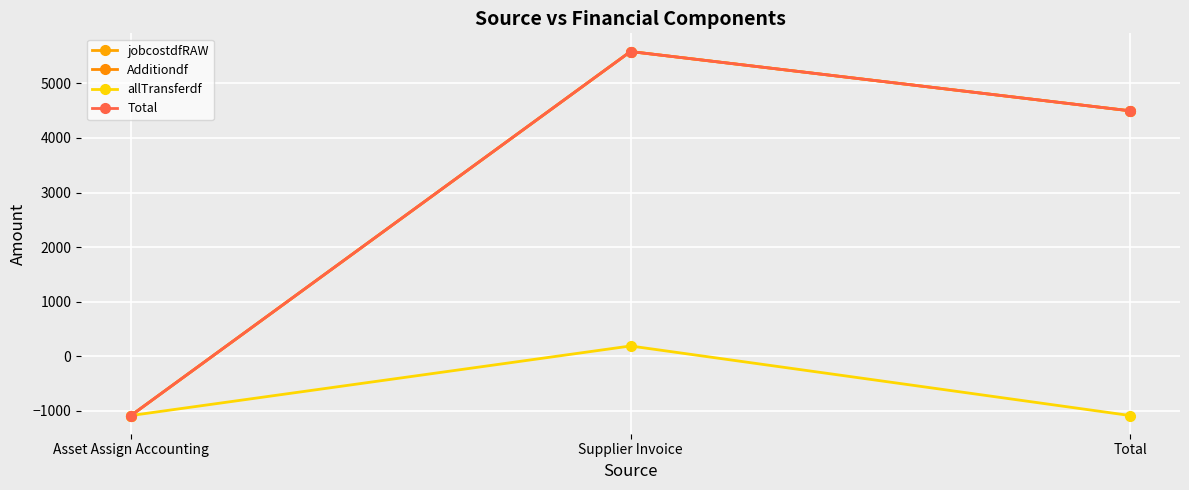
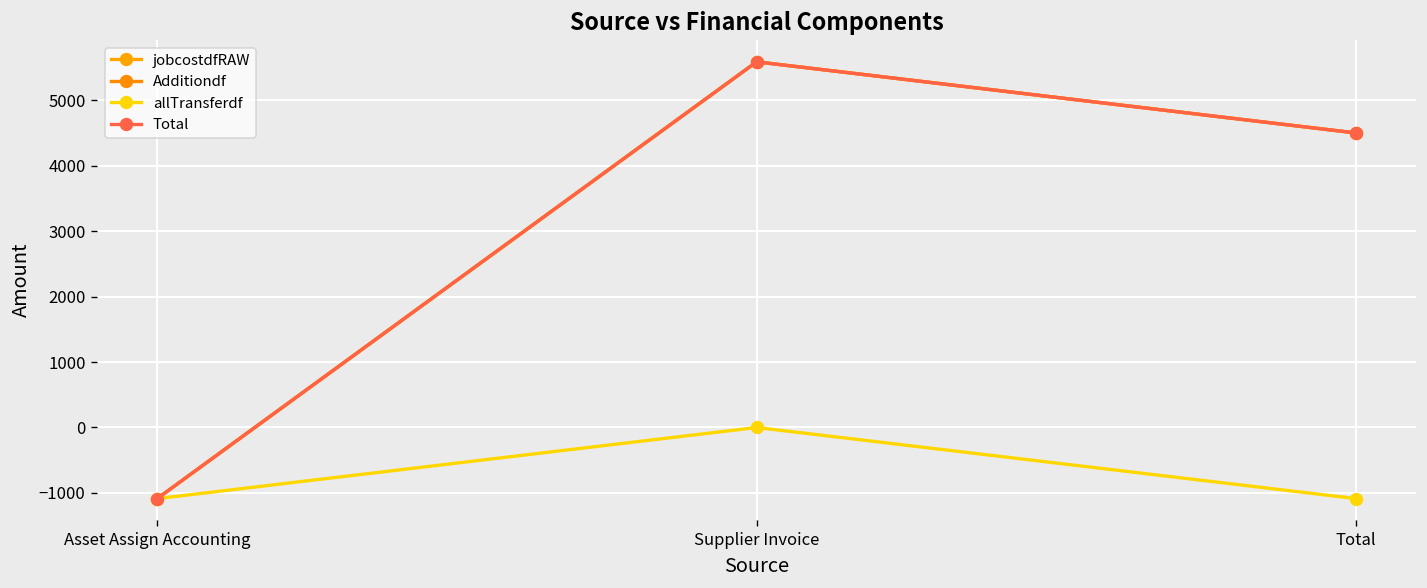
allTransferdf, Supplier Invoice: 200 -> 0
